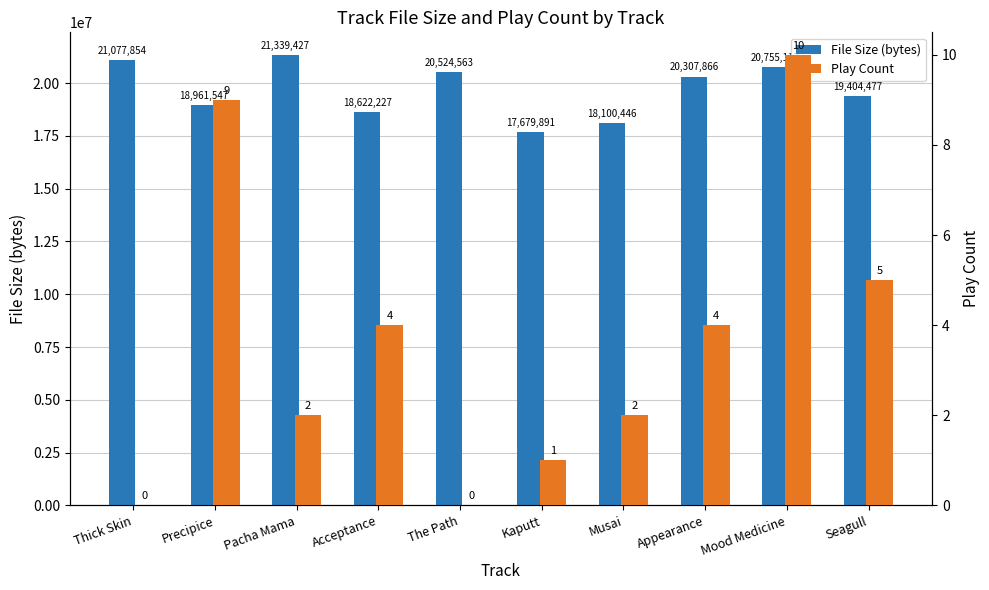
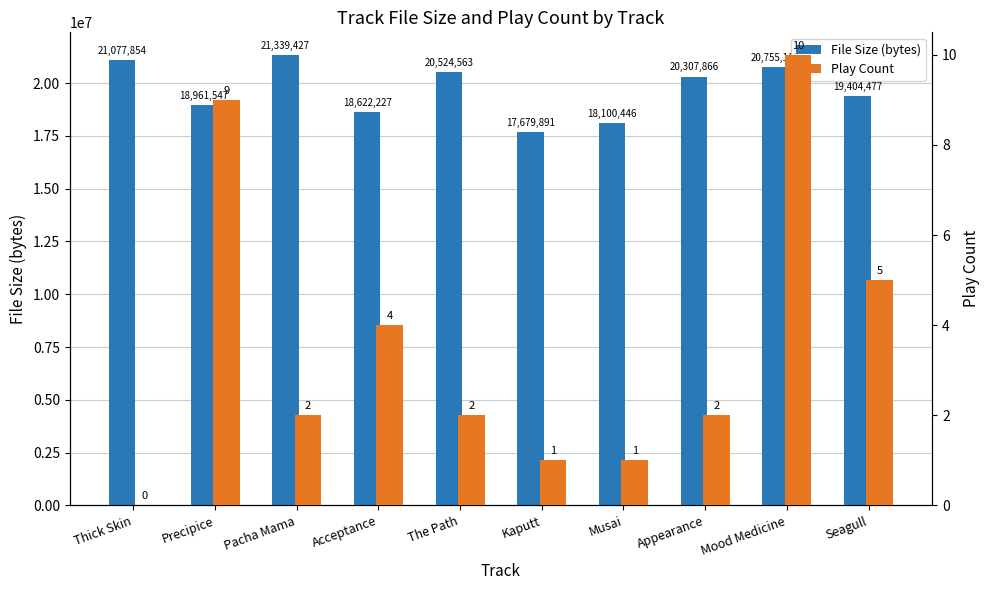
Play Count, The Path: 0 -> 2
Play Count, Musai: 2 -> 1
Play Count, Appearance: 4 -> 2
